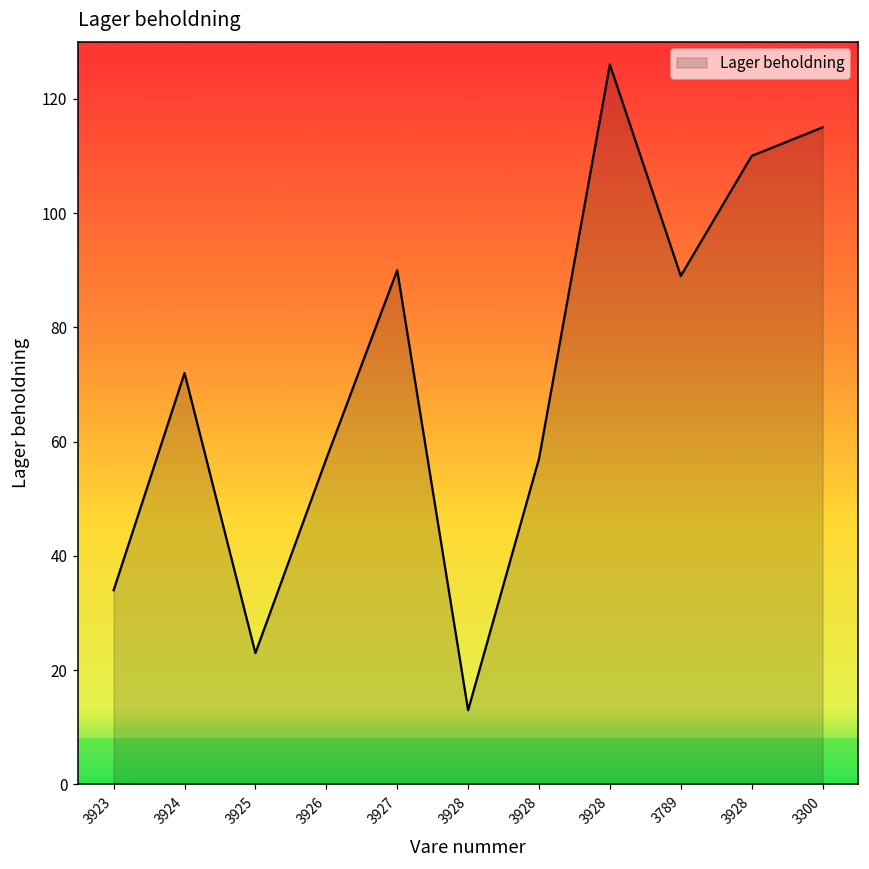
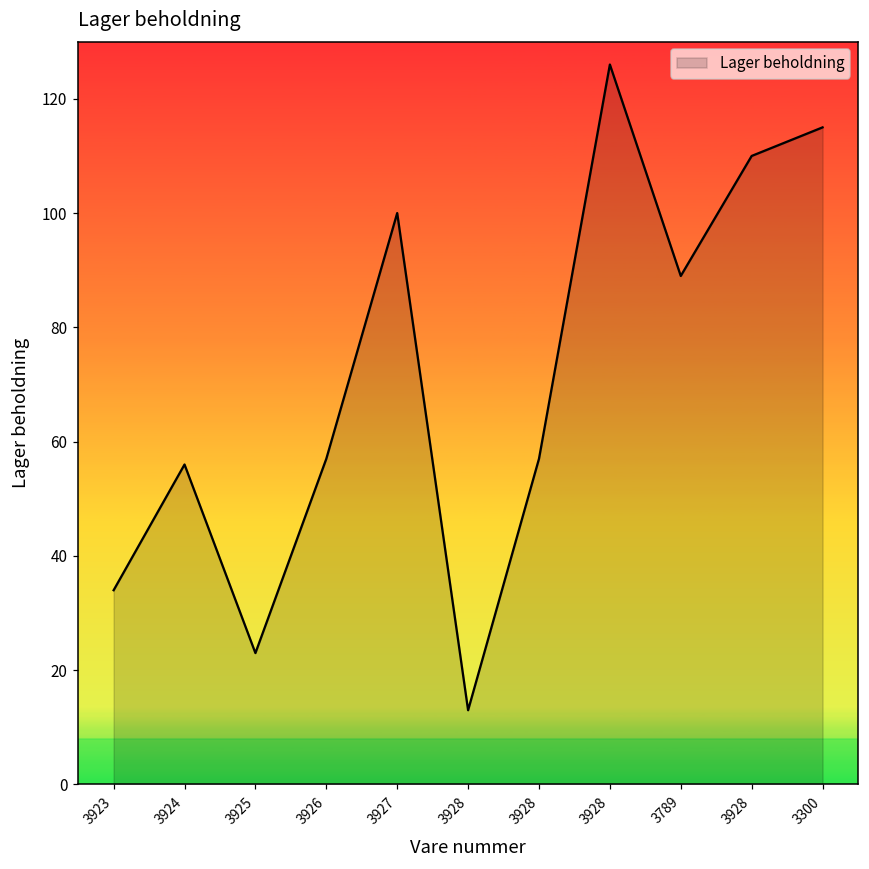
3924: 72 -> 56
3927: 90 -> 100
